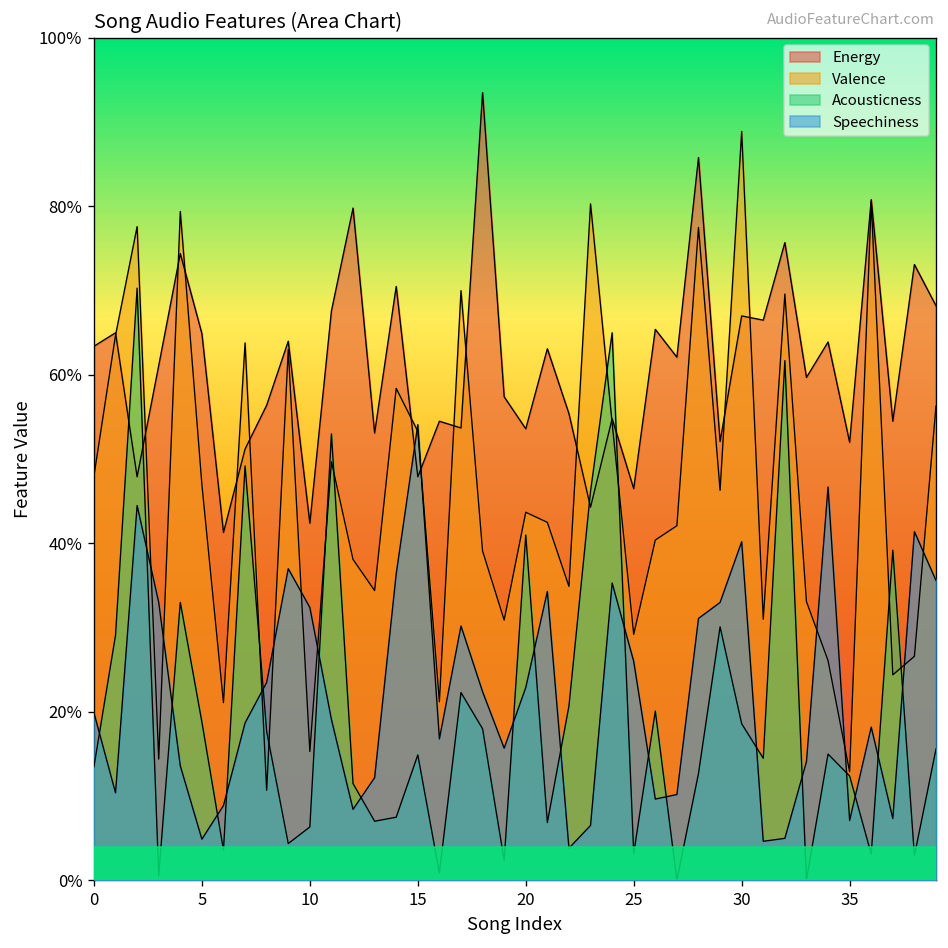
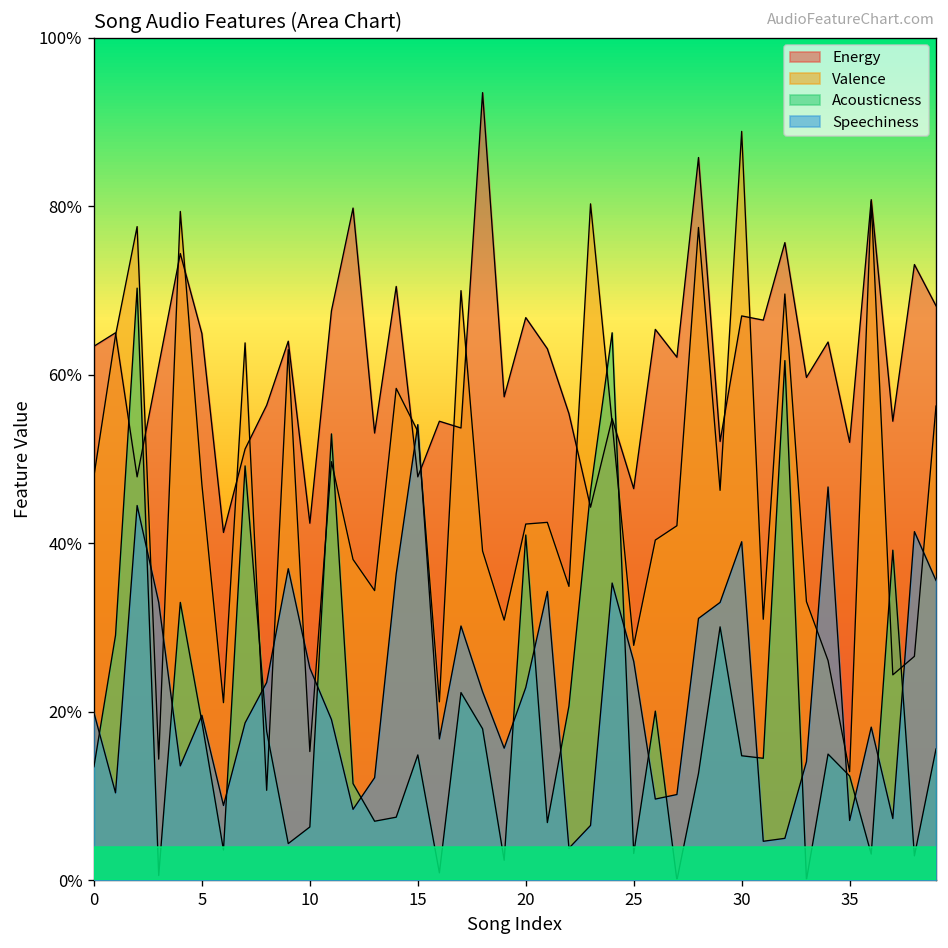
Speechiness, 5: 5% -> 20%
Speechiness, 10: 32% -> 25%
Energy, 20: 54% -> 67%
Valence, 20: 44% -> 42%
Valence, 25: 29% -> 28%
Acousticness, 30: 19% -> 15%
